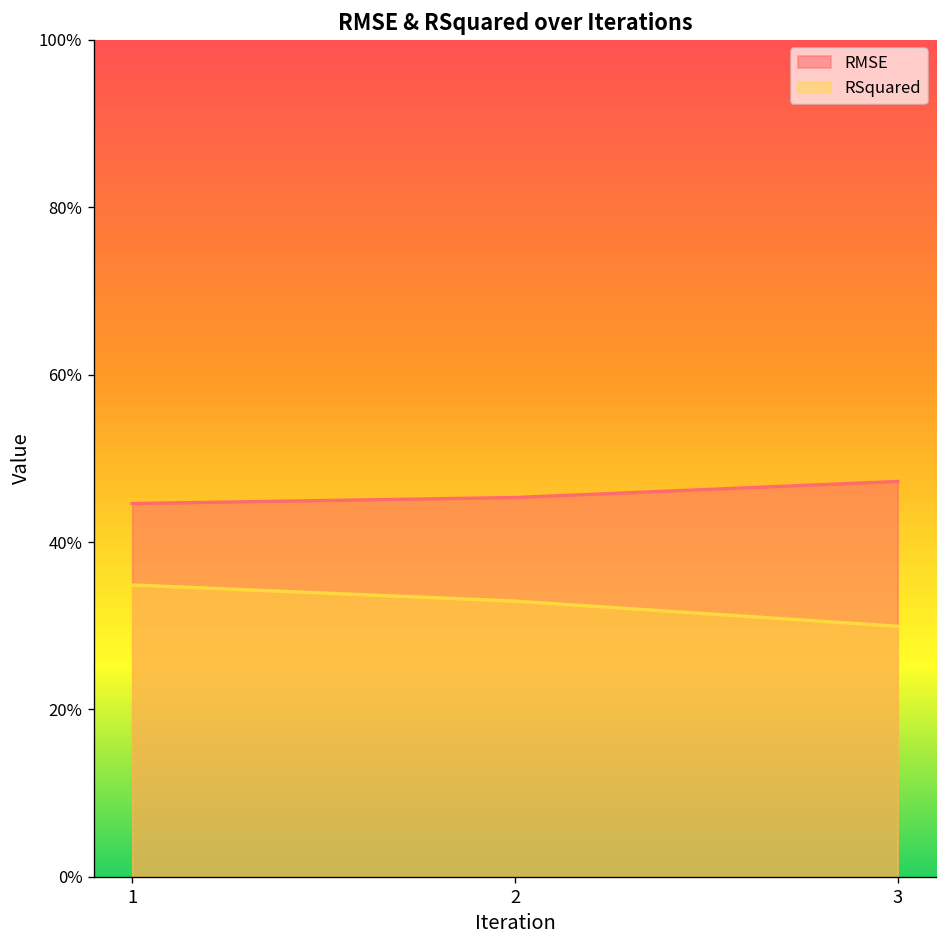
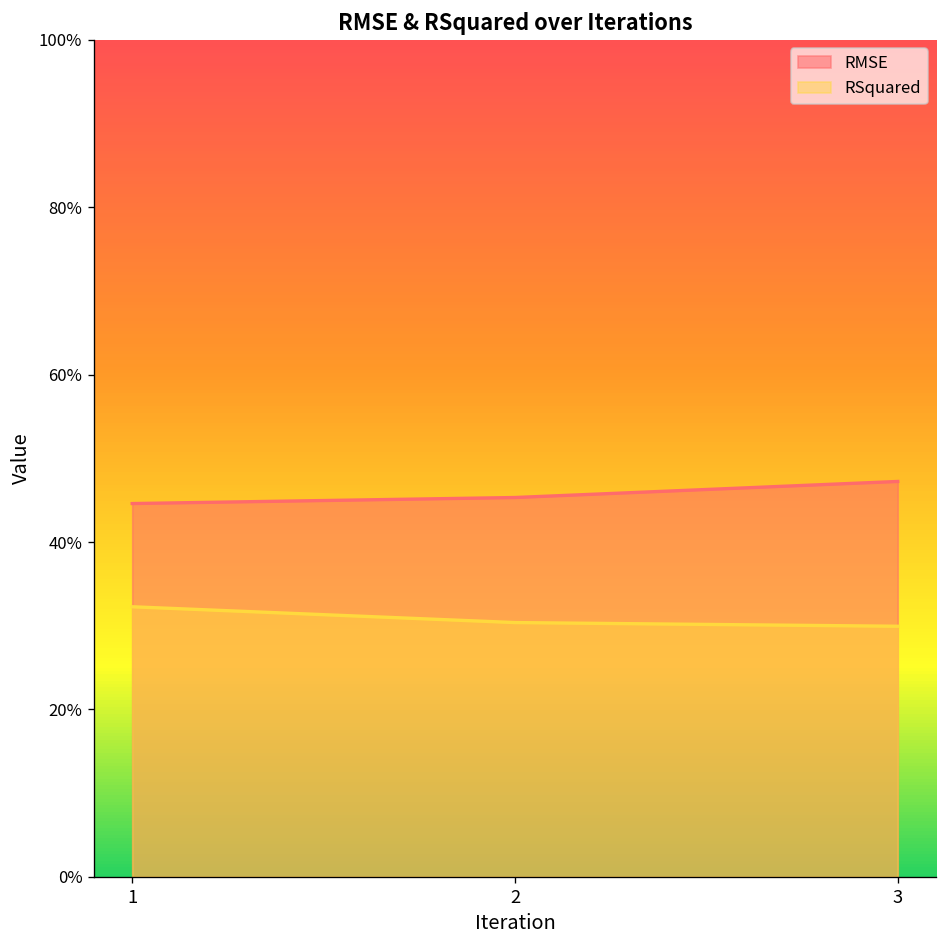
RSquared, 1: 35% -> 32%
RSquared, 2: 33% -> 30%
